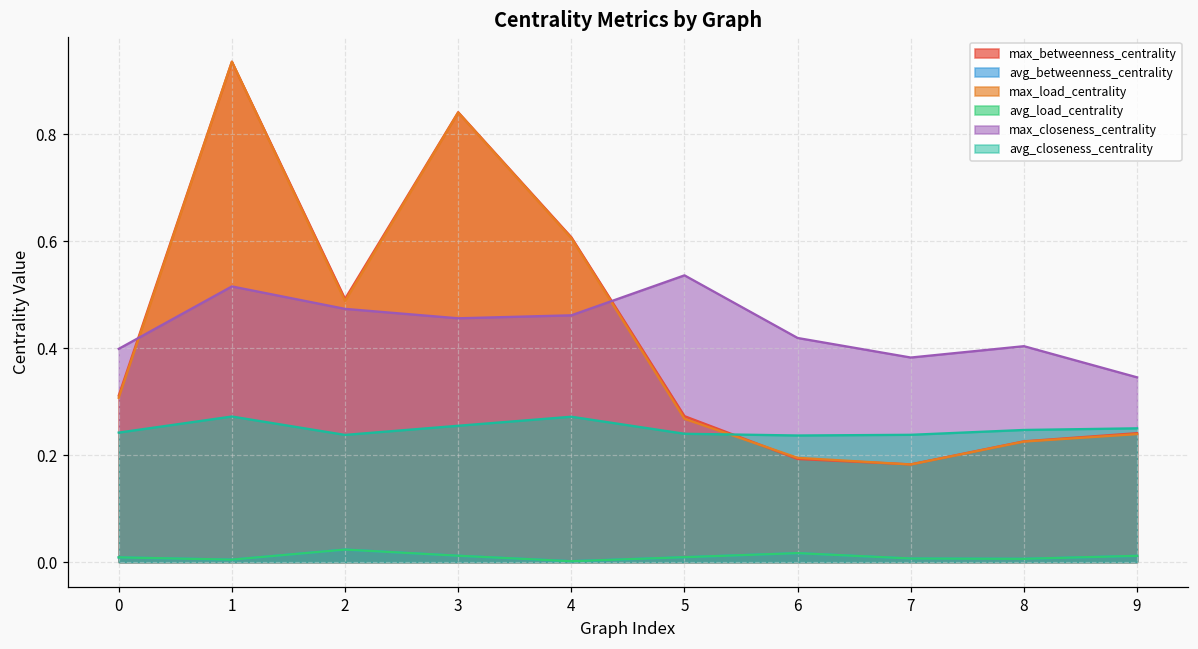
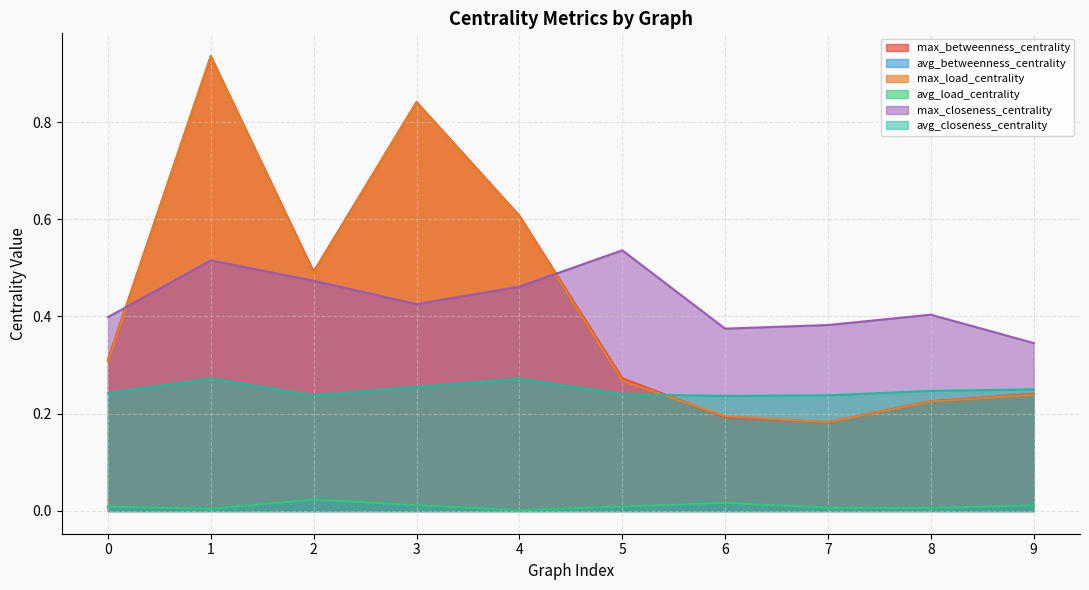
max_closeness_centrality, 3: 0.46 -> 0.43
max_closeness_centrality, 6: 0.42 -> 0.38
